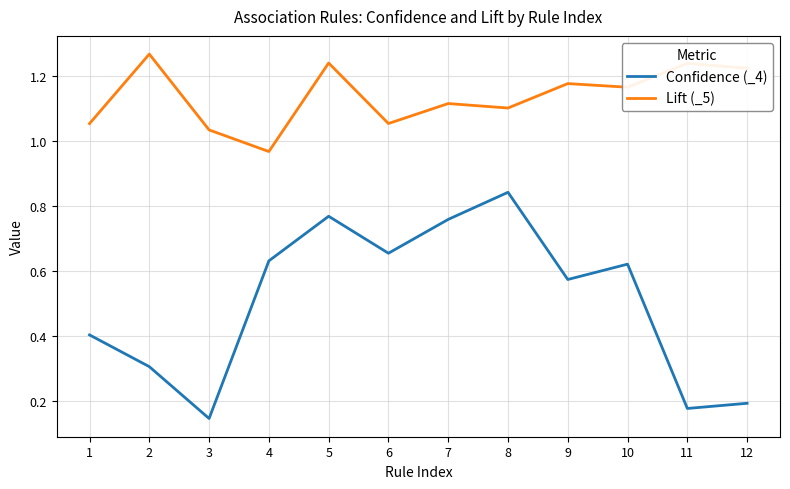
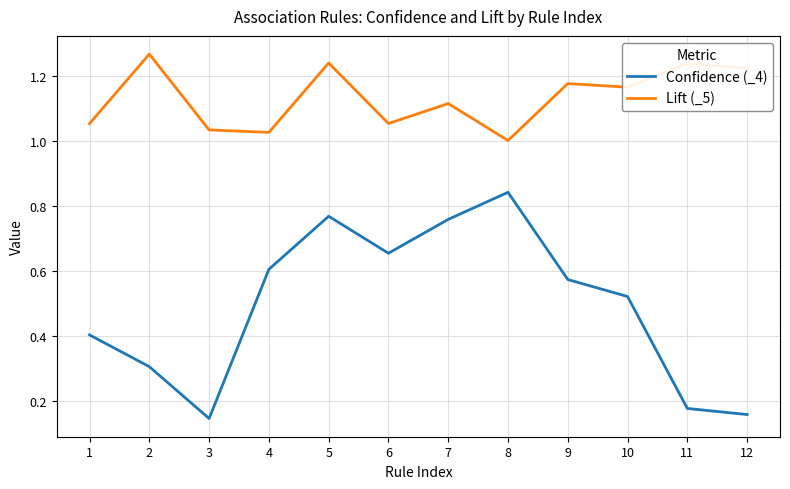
Confidence (_4), 4: 0.63 -> 0.60
Lift (_5), 4: 0.97 -> 1.03
Lift (_5), 8: 1.1 -> 1.0
Confidence (_4), 10: 0.62 -> 0.52
Confidence (_4), 12: 0.19 -> 0.16
